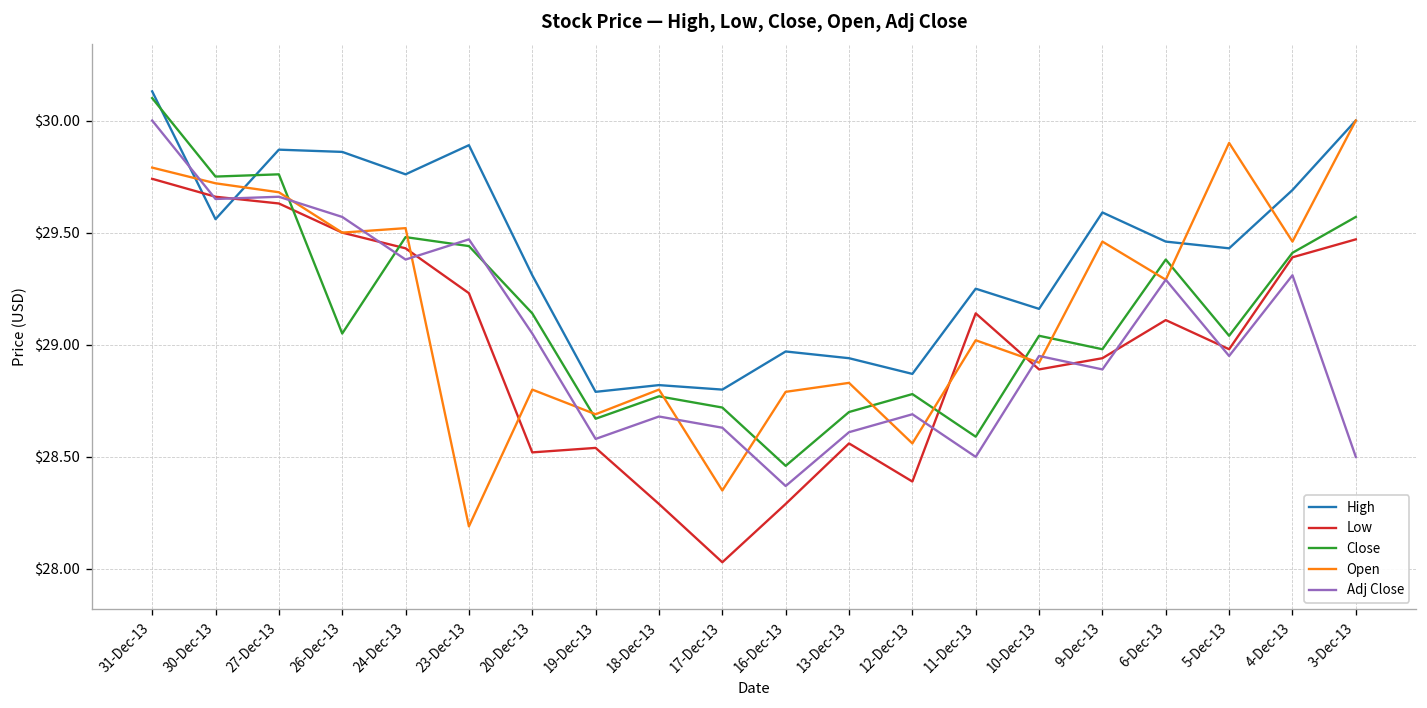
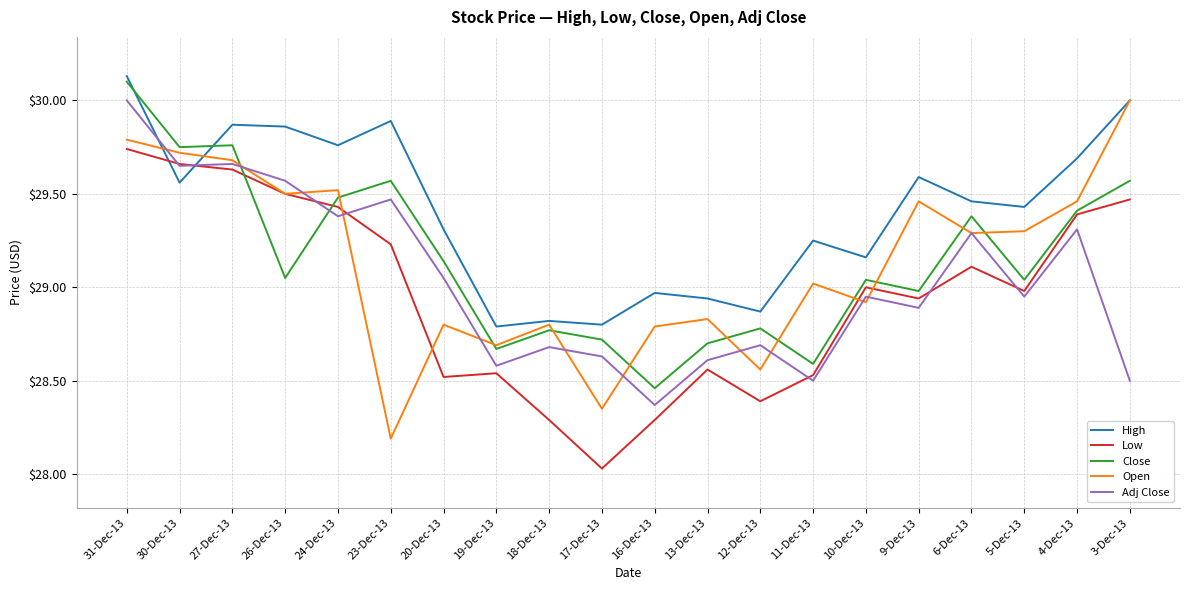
Close, 23-Dec-13: $29.44 -> $29.57
Low, 11-Dec-13: $29.14 -> $28.53
Low, 10-Dec-13: $28.89 -> $29.00
Open, 5-Dec-13: $29.9 -> $29.3
